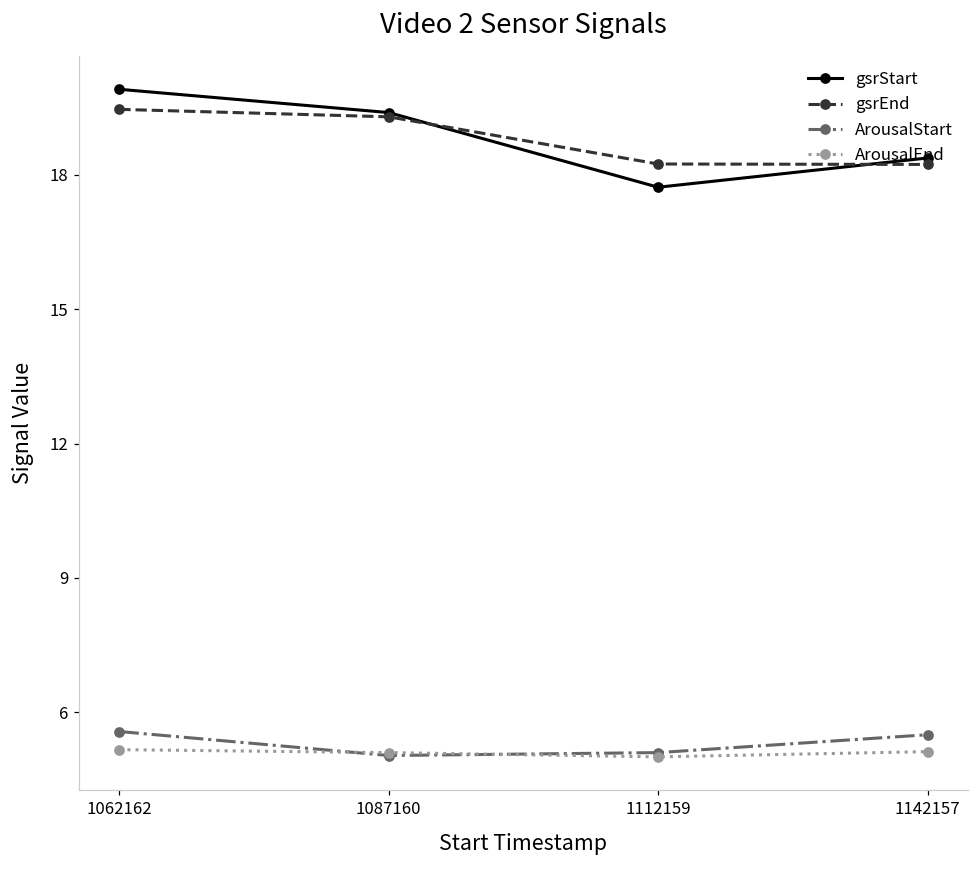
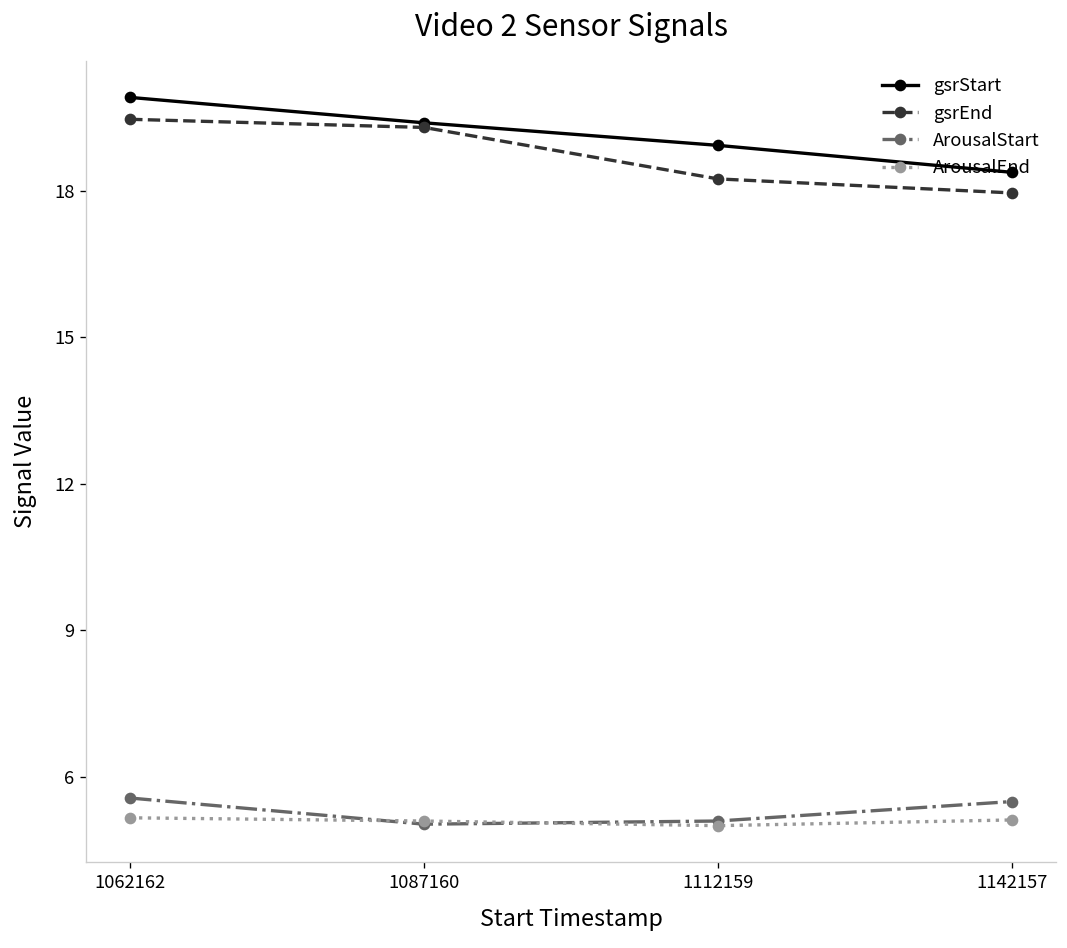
gsrStart, 1112159: 17.7 -> 18.9
gsrEnd, 1142157: 18.2 -> 18.0
